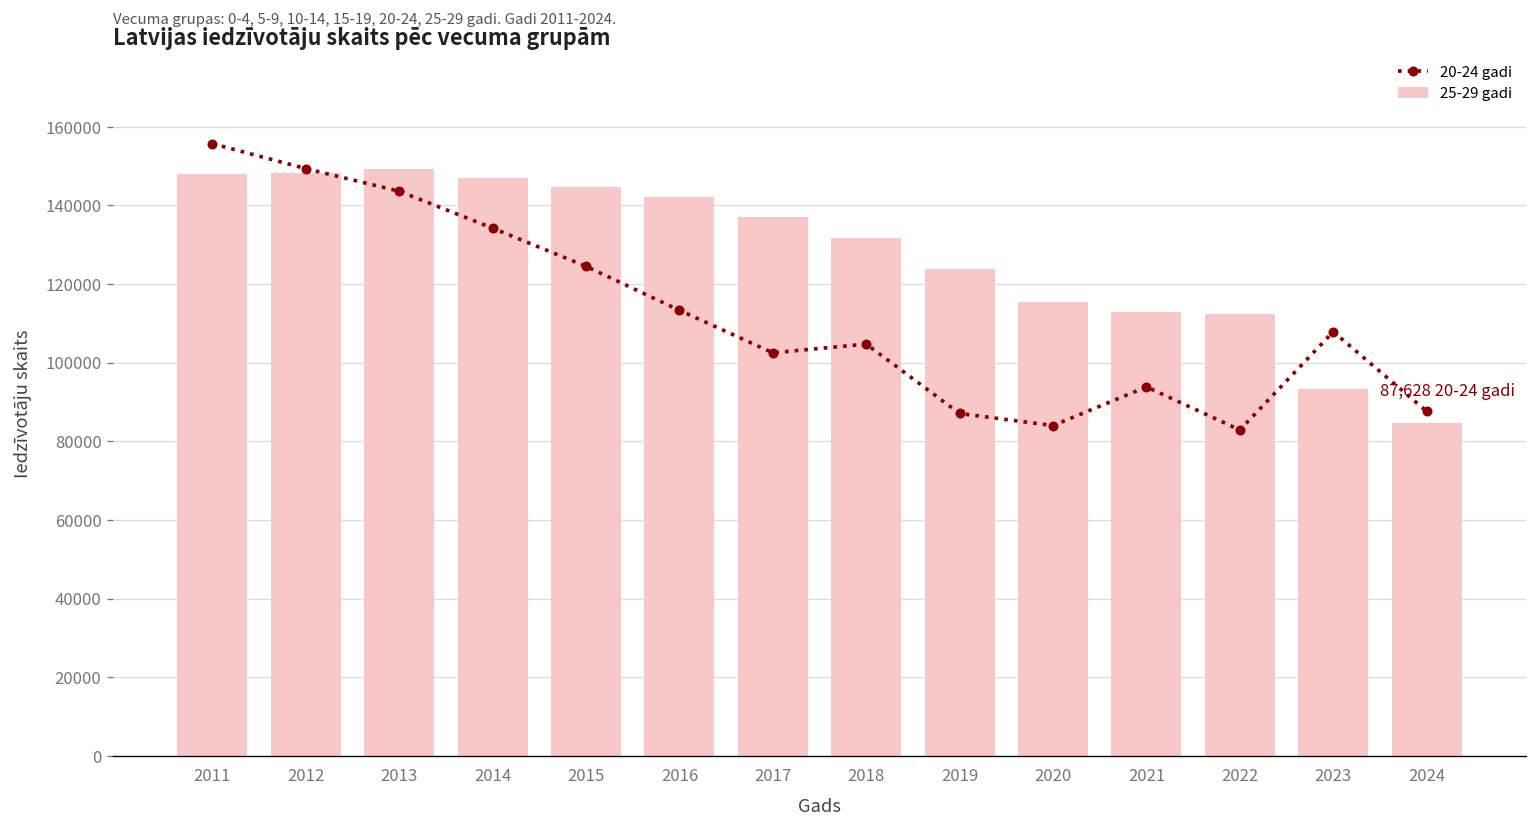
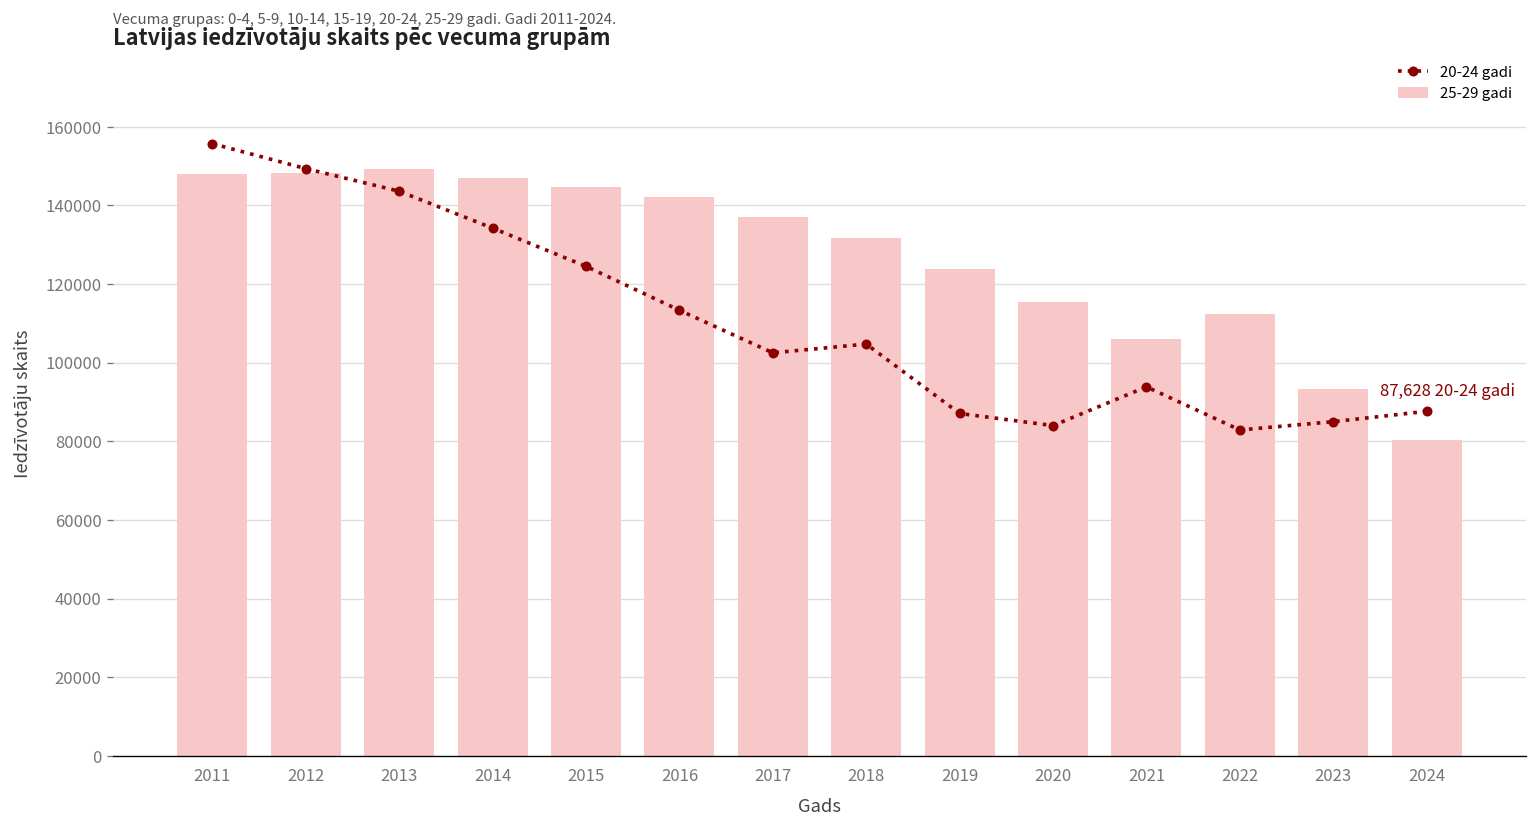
25-29 gadi, 2021: 113000 -> 106000
20-24 gadi, 2023: 108000 -> 85000
25-29 gadi, 2024: 85000 -> 80000
